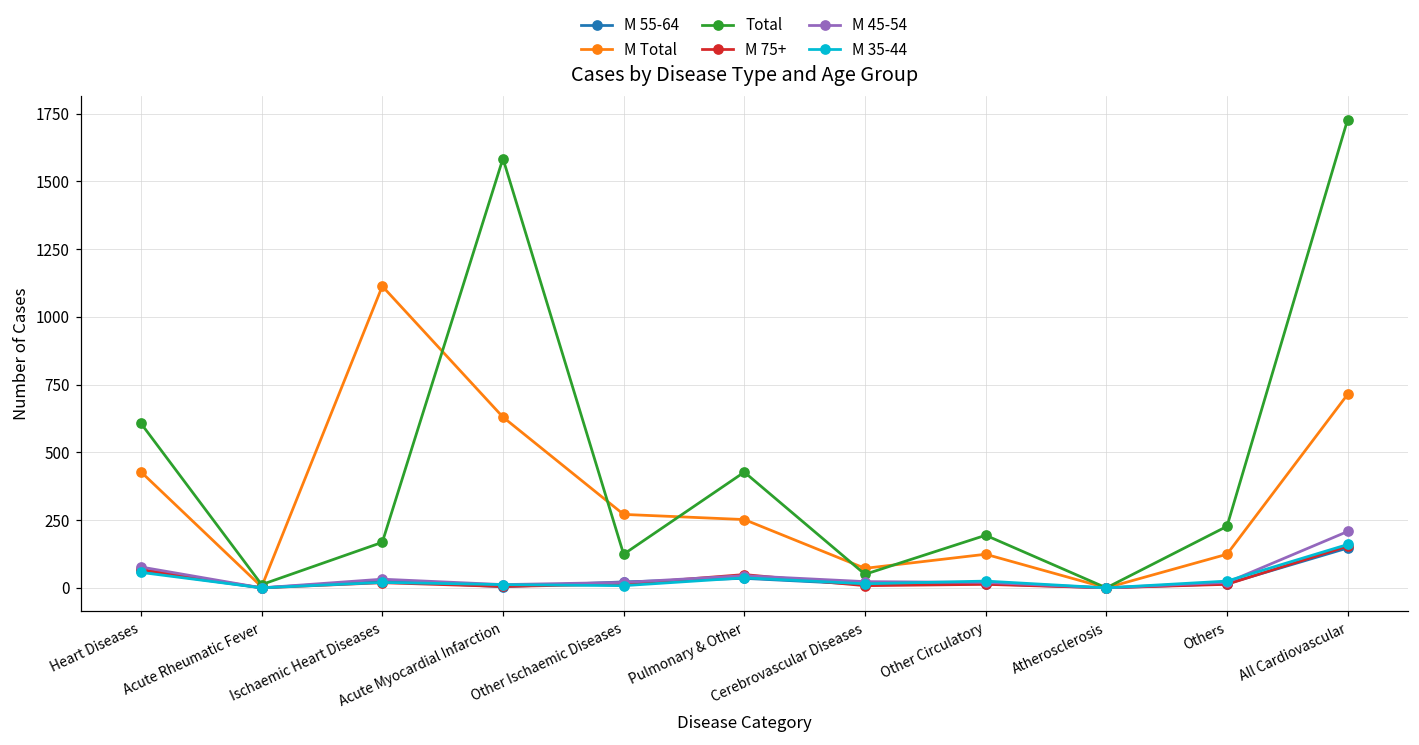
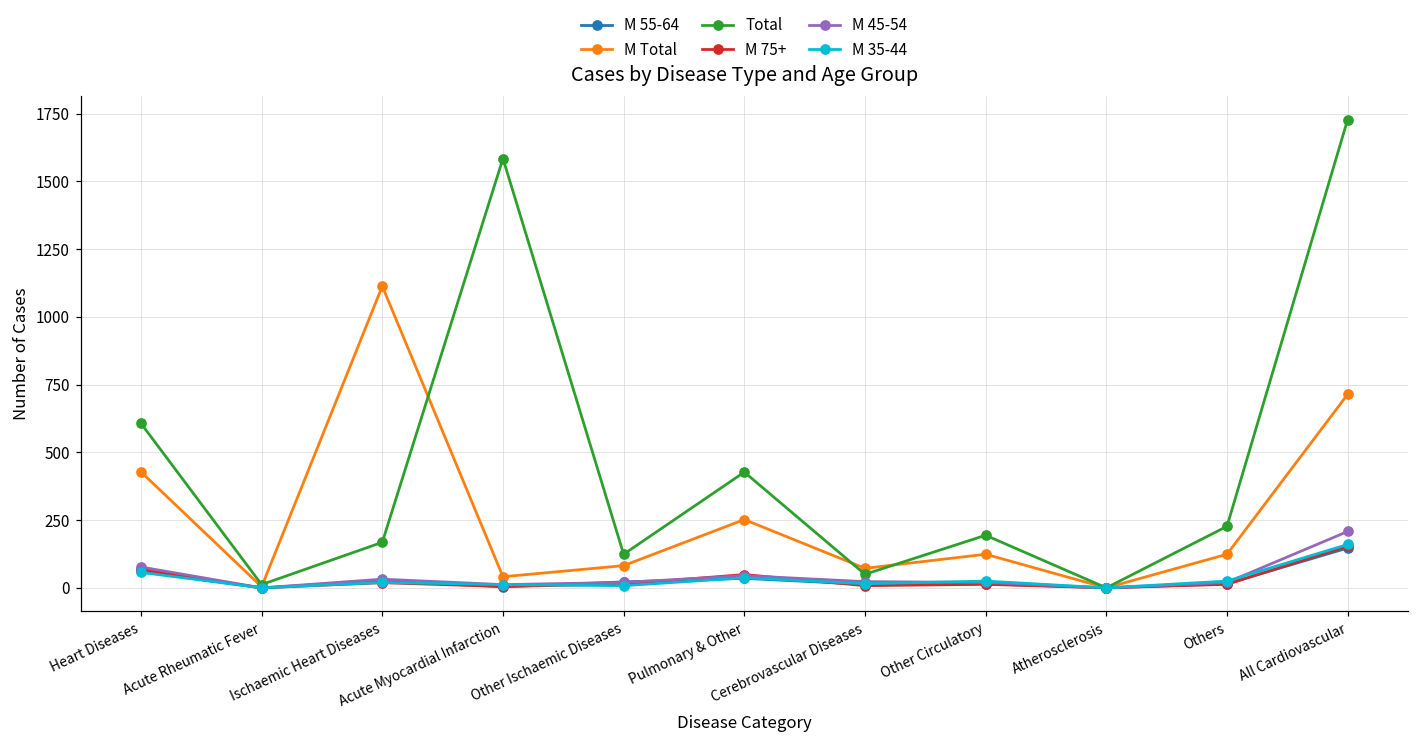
M Total, Acute Myocardial Infarction: 630 -> 40
M Total, Other Ischaemic Diseases: 270 -> 80
